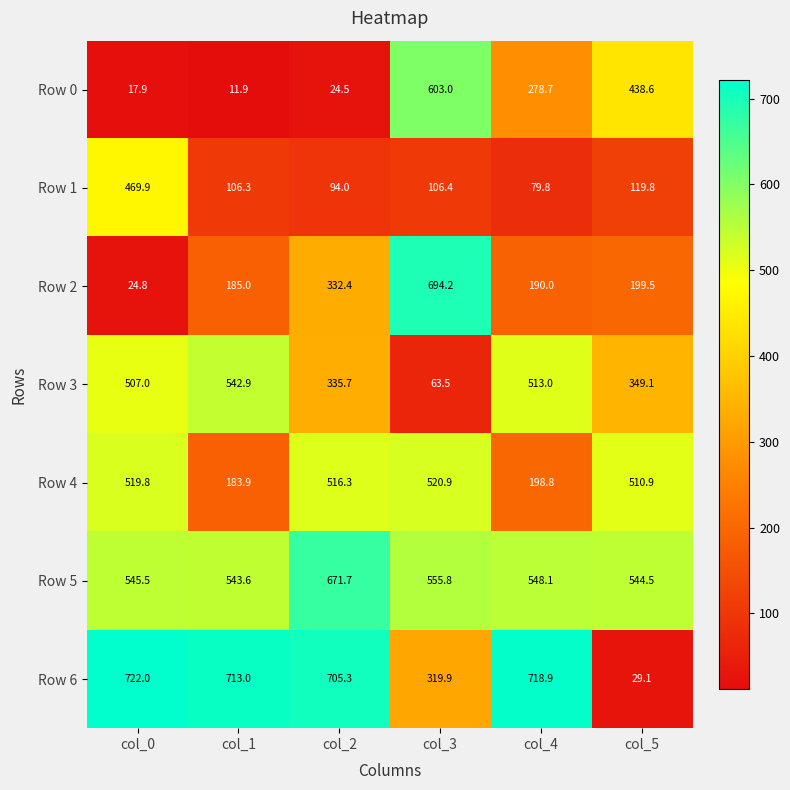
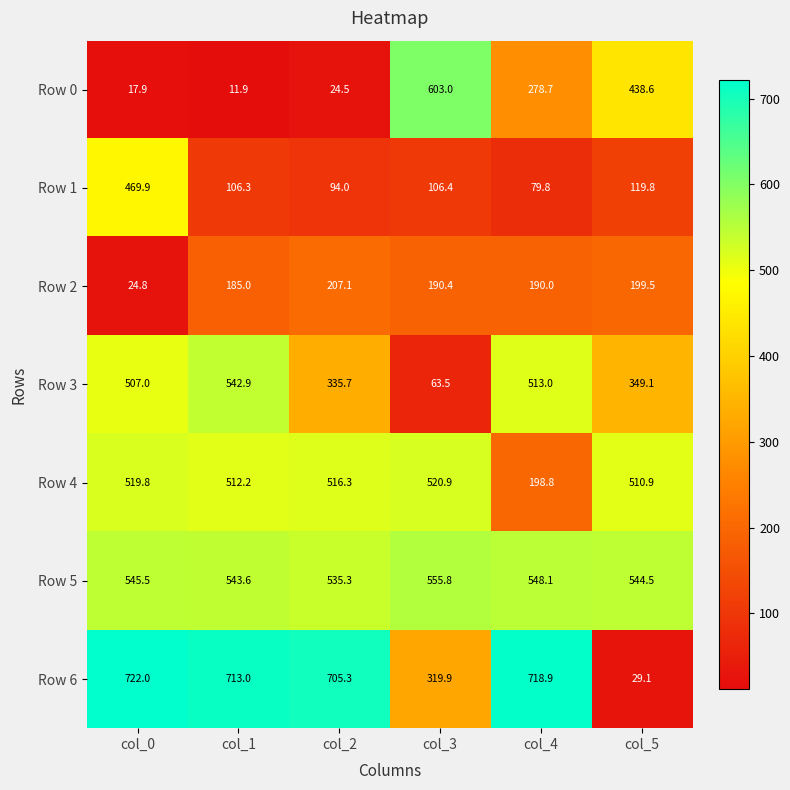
Row 2, col_2: 332.4 -> 207.1
Row 2, col_3: 694.2 -> 190.4
Row 4, col_1: 183.9 -> 512.2
Row 5, col_2: 671.7 -> 535.3
